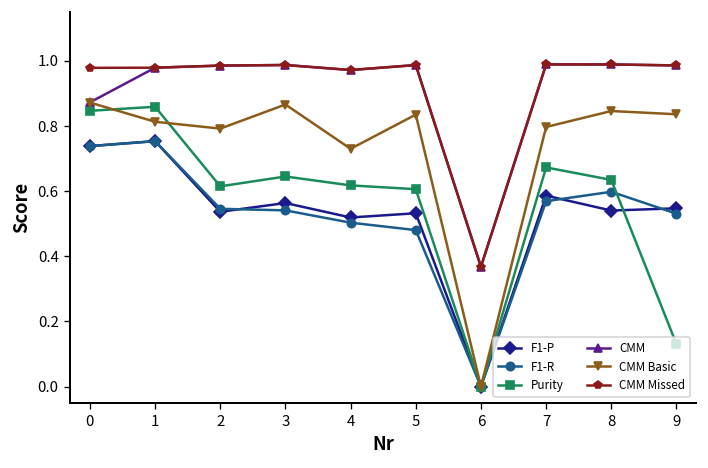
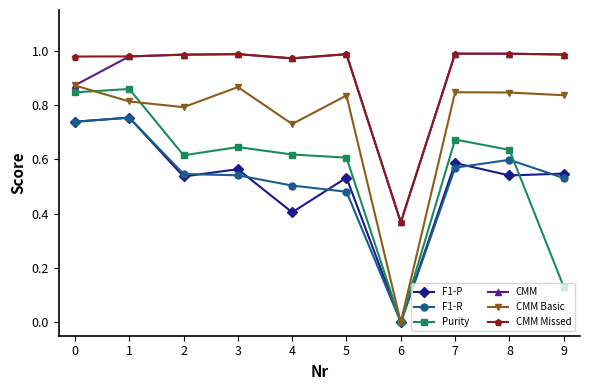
F1-P, 4: 0.52 -> 0.40
CMM Basic, 7: 0.80 -> 0.85
